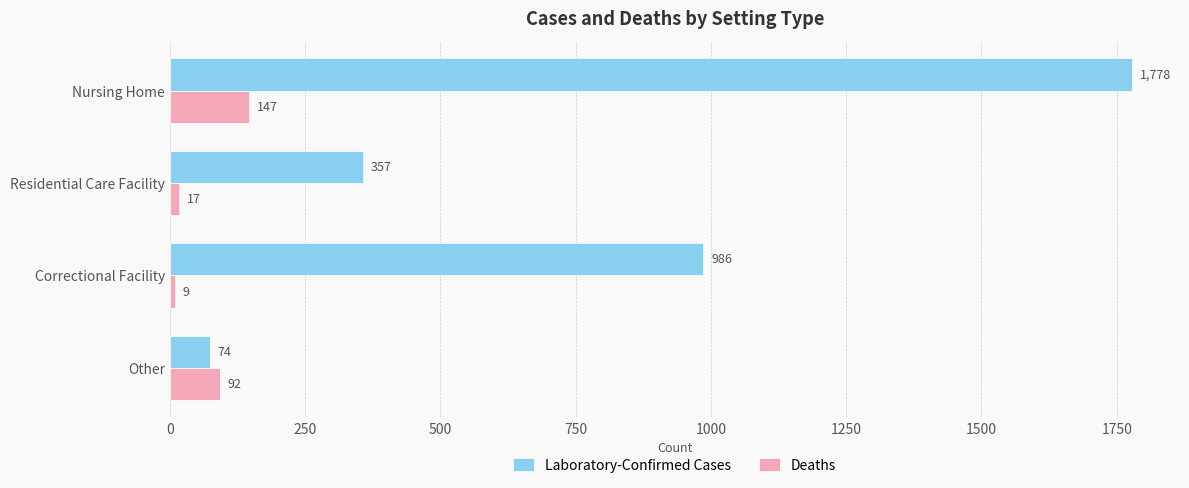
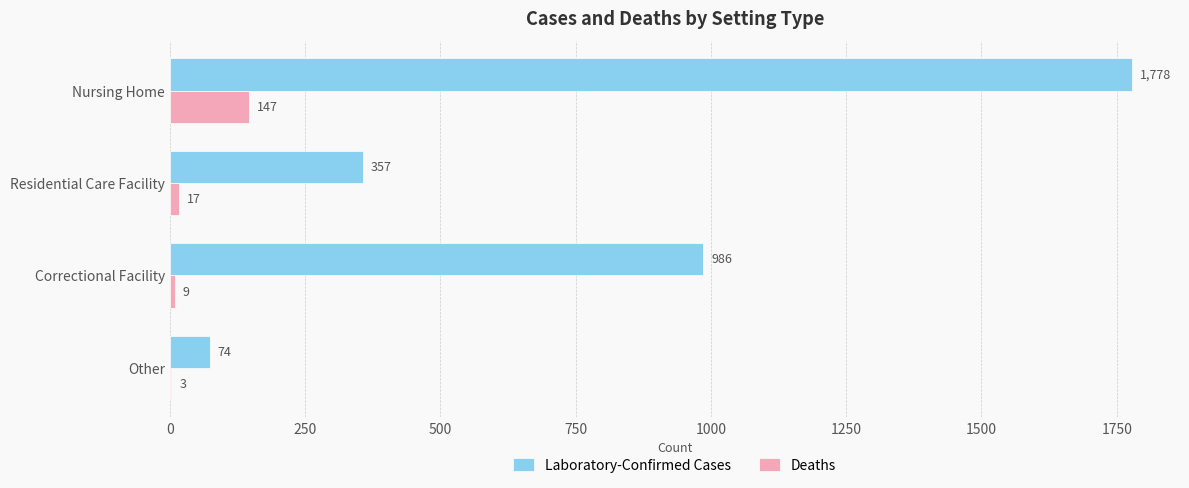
Deaths, Other: 92 -> 3
